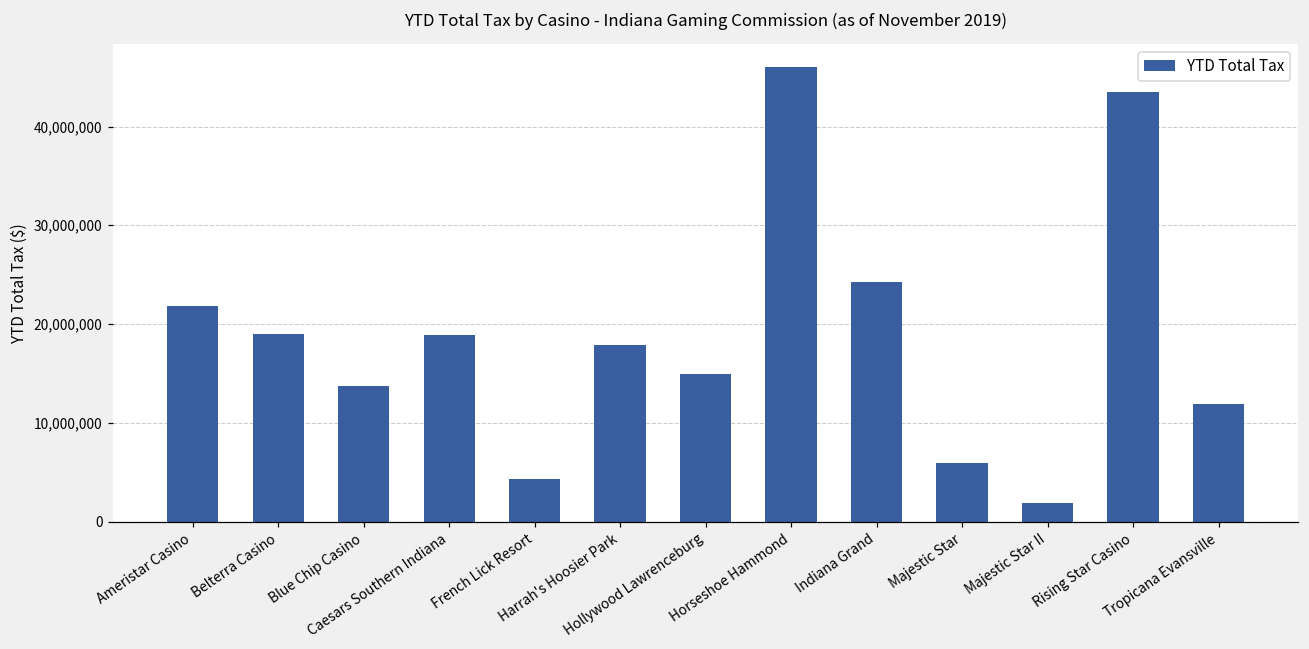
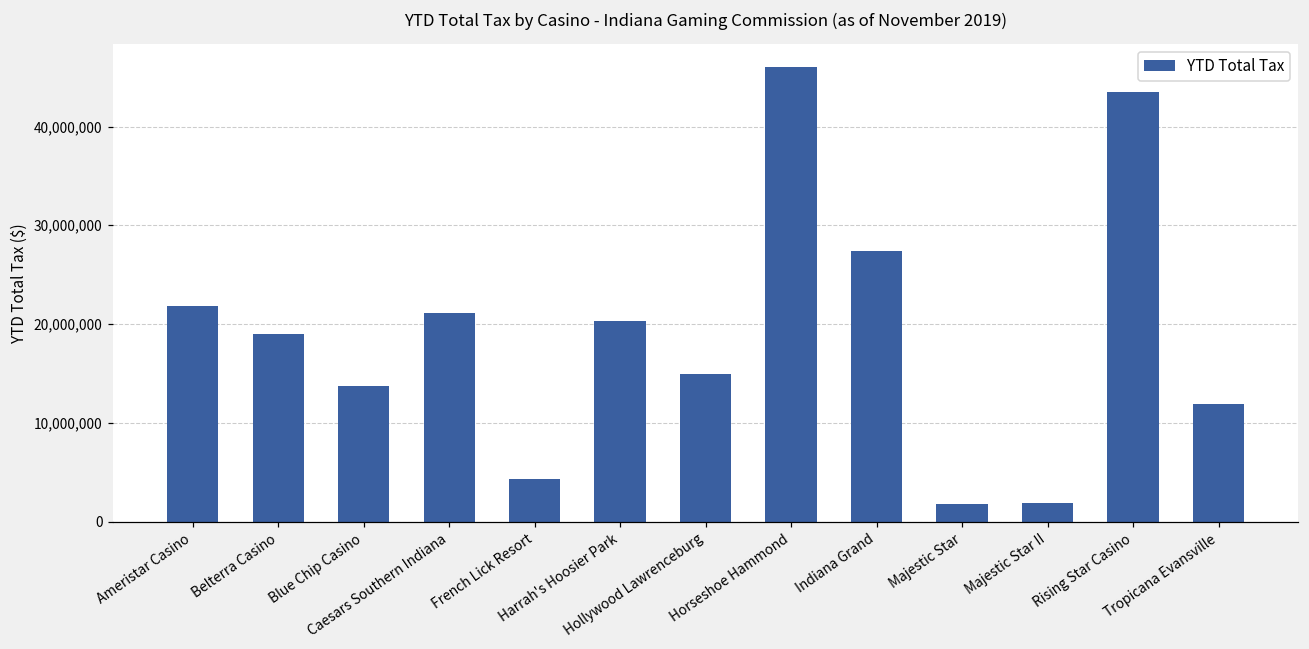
Caesars Southern Indiana: 19,000,000 -> 21,000,000
Harrah's Hoosier Park: 18,000,000 -> 20,000,000
Indiana Grand: 24,000,000 -> 27,000,000
Majestic Star: 6,000,000 -> 2,000,000
